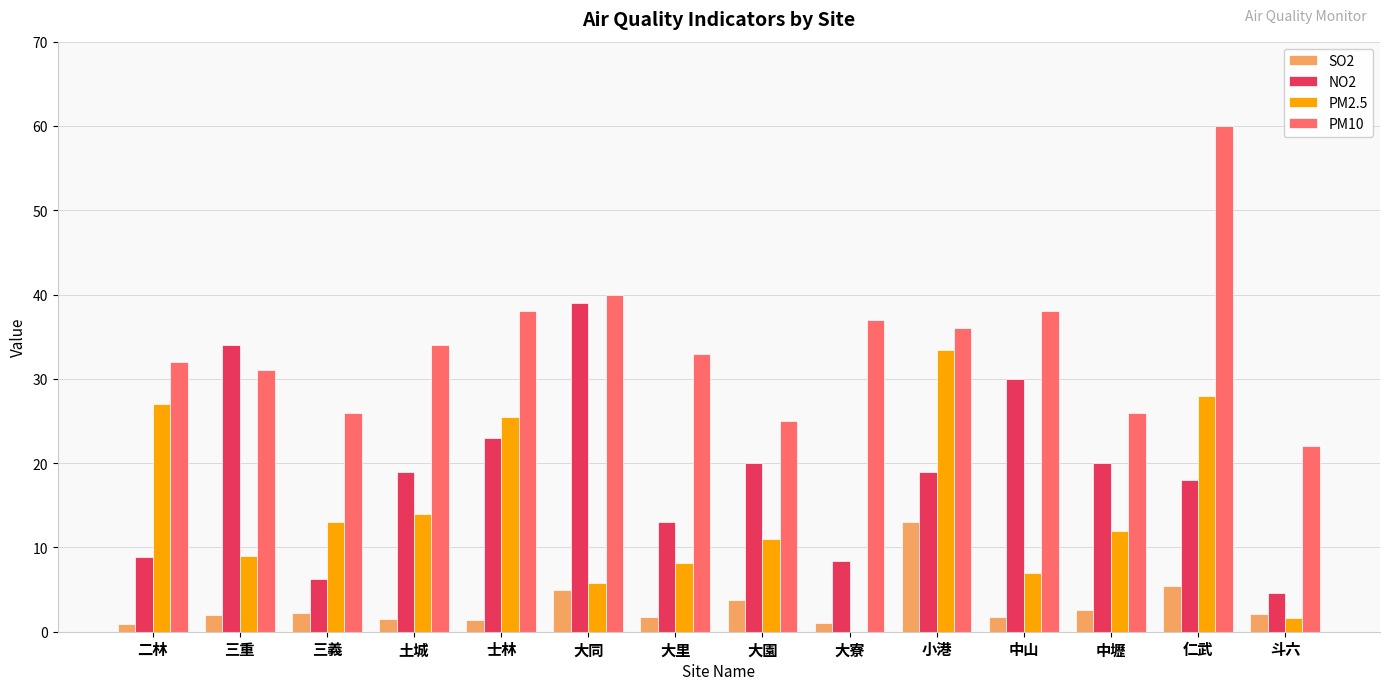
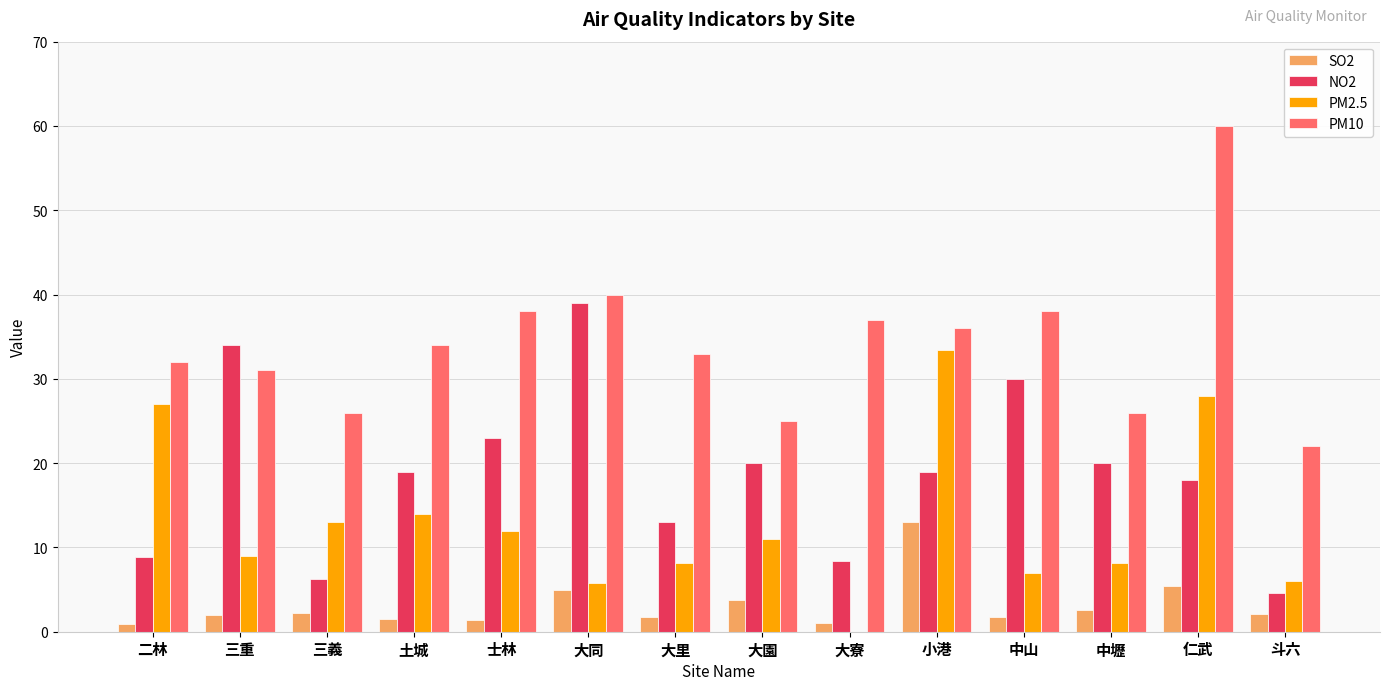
PM2.5, 士林: 26 -> 12
PM2.5, 中壢: 12 -> 8
PM2.5, 斗六: 2 -> 6
